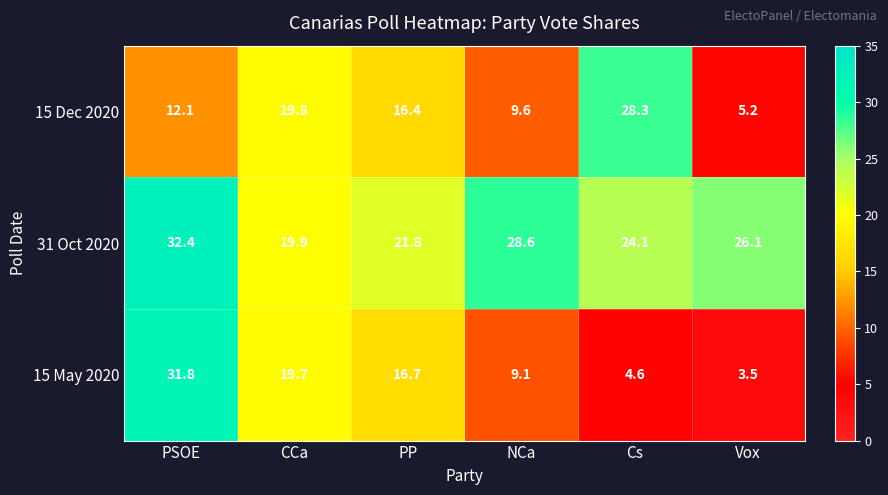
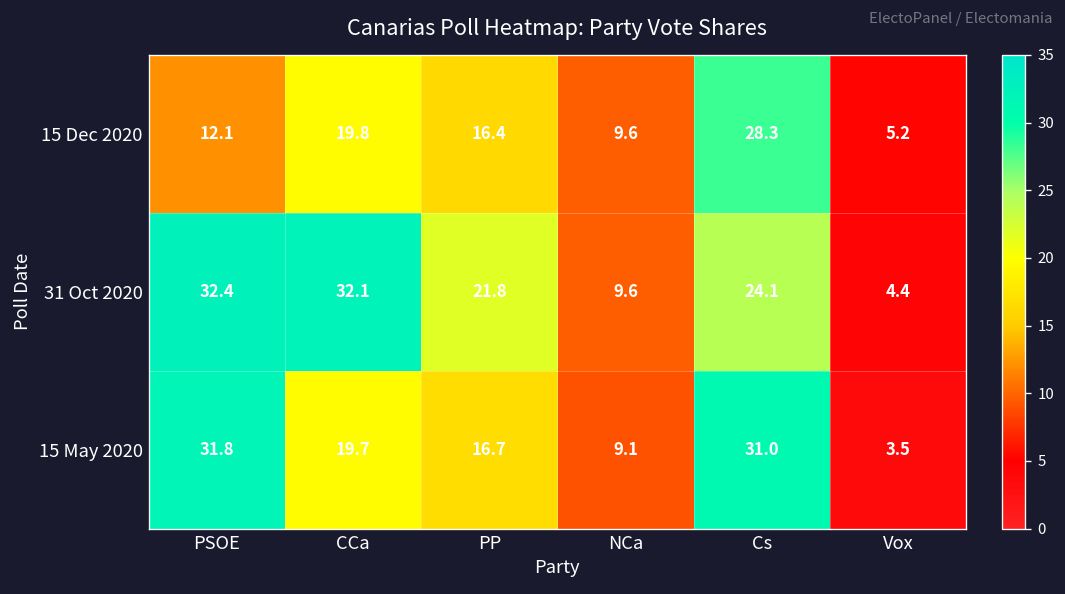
31 Oct 2020, CCa: 19.9 -> 32.1
31 Oct 2020, NCa: 28.6 -> 9.6
31 Oct 2020, Vox: 26.1 -> 4.4
15 May 2020, Cs: 4.6 -> 31.0
